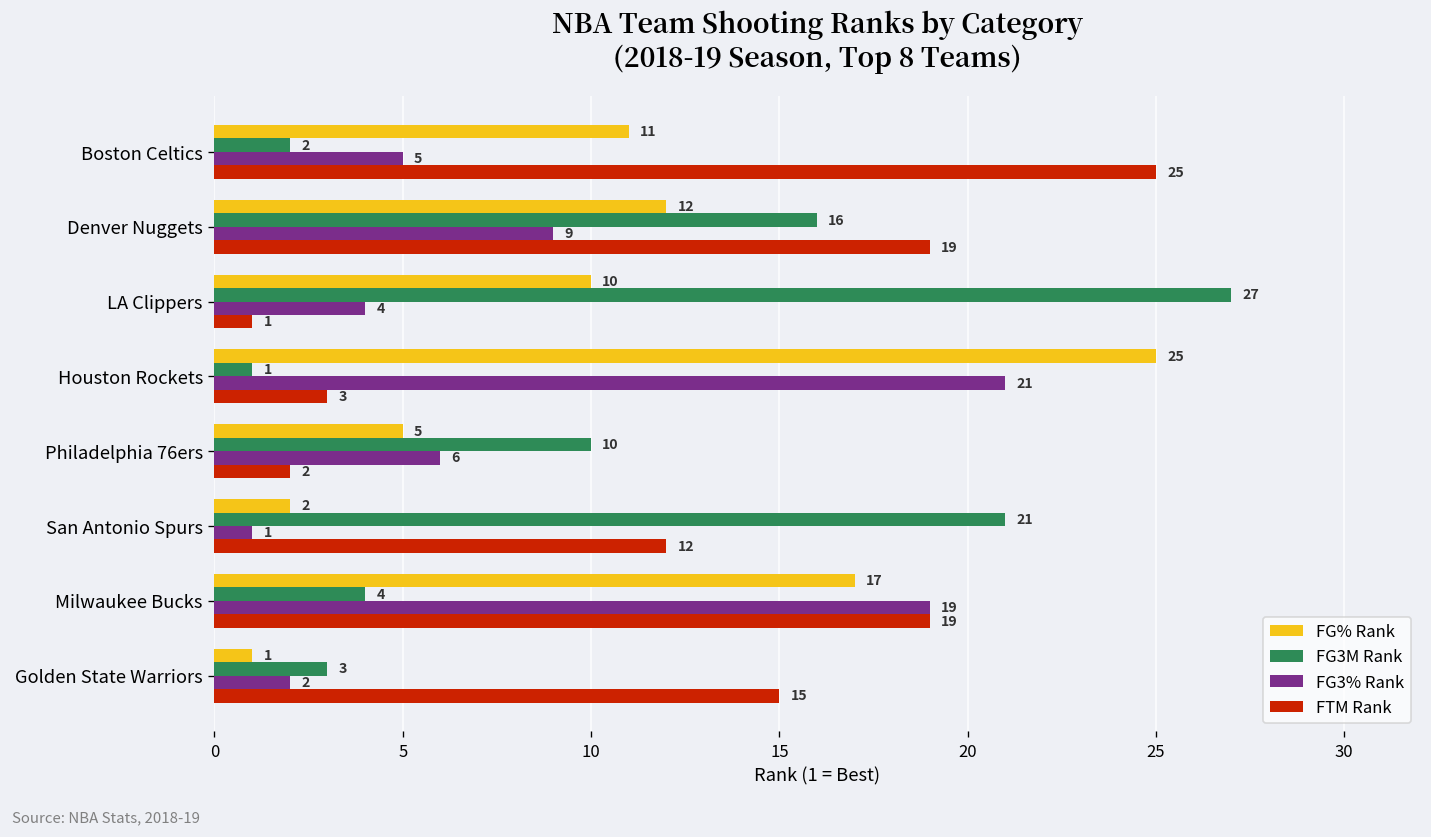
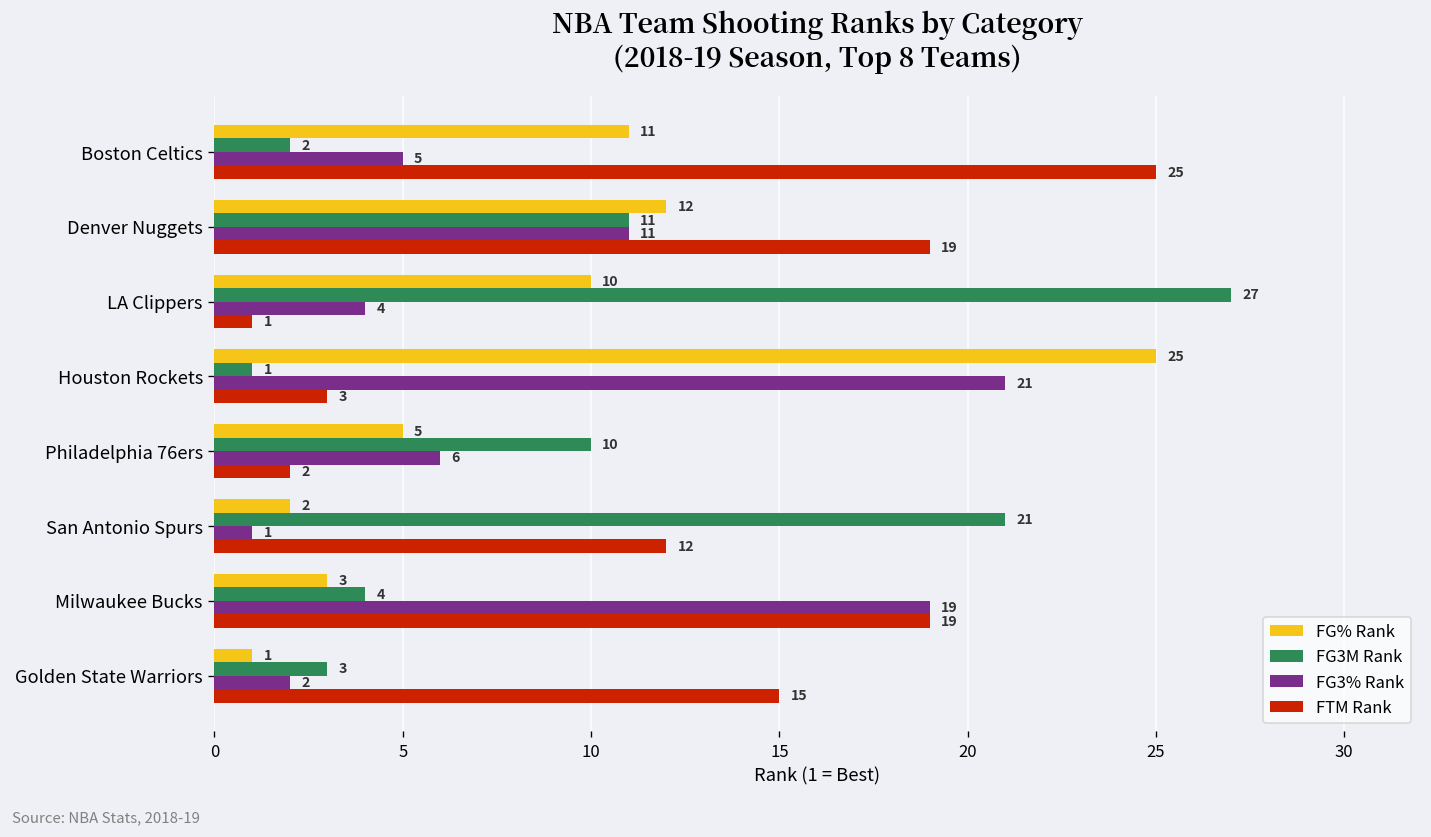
FG3M Rank, Denver Nuggets: 16 -> 11
FG3% Rank, Denver Nuggets: 9 -> 11
FG% Rank, Milwaukee Bucks: 17 -> 3
